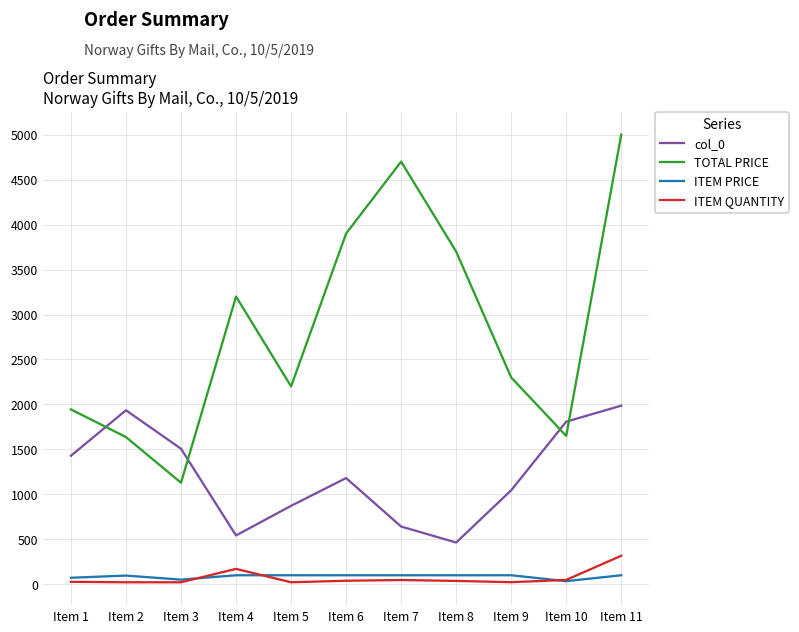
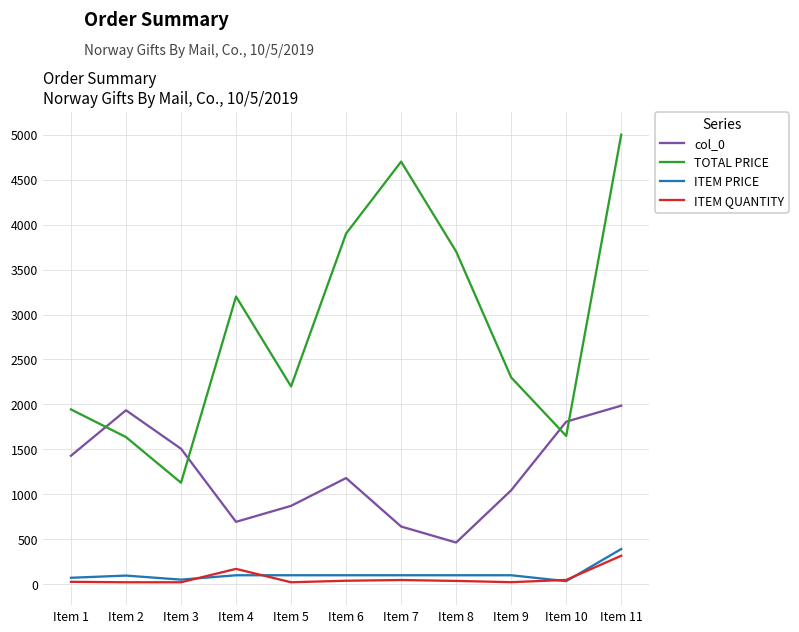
col_0, Item 4: 500 -> 700
ITEM PRICE, Item 11: 100 -> 400
